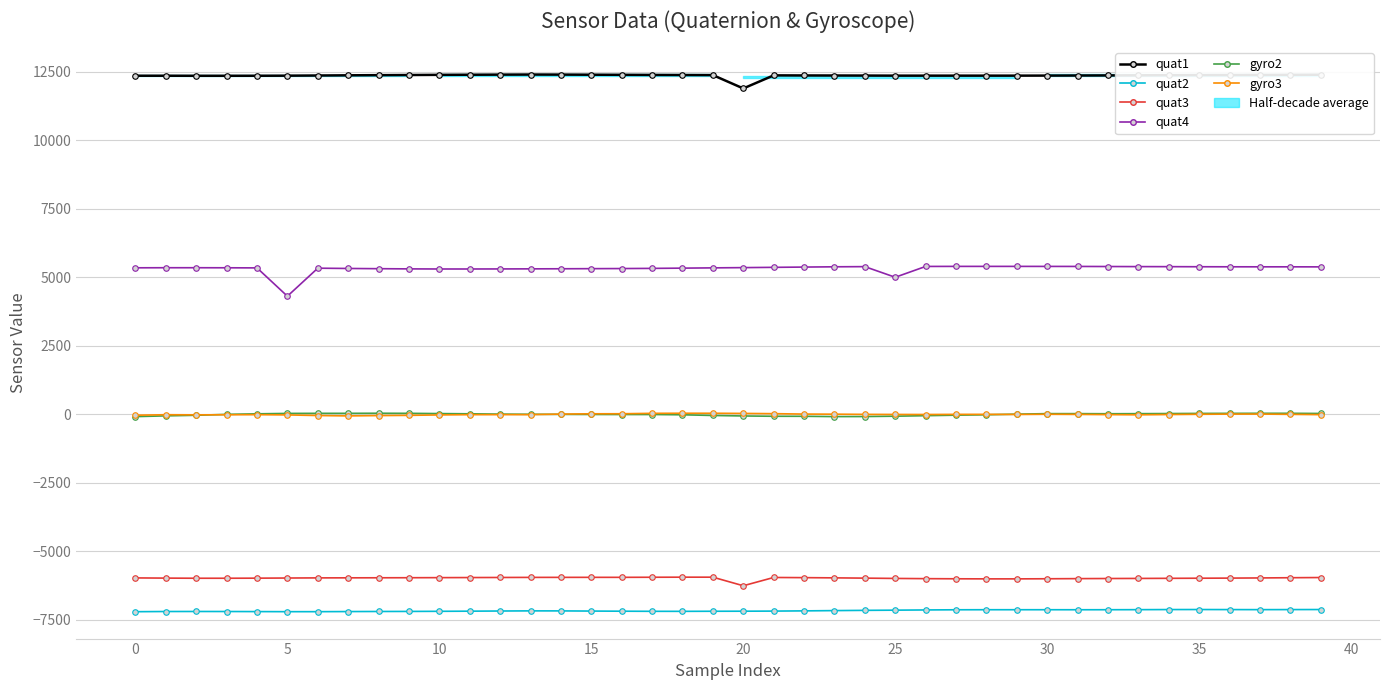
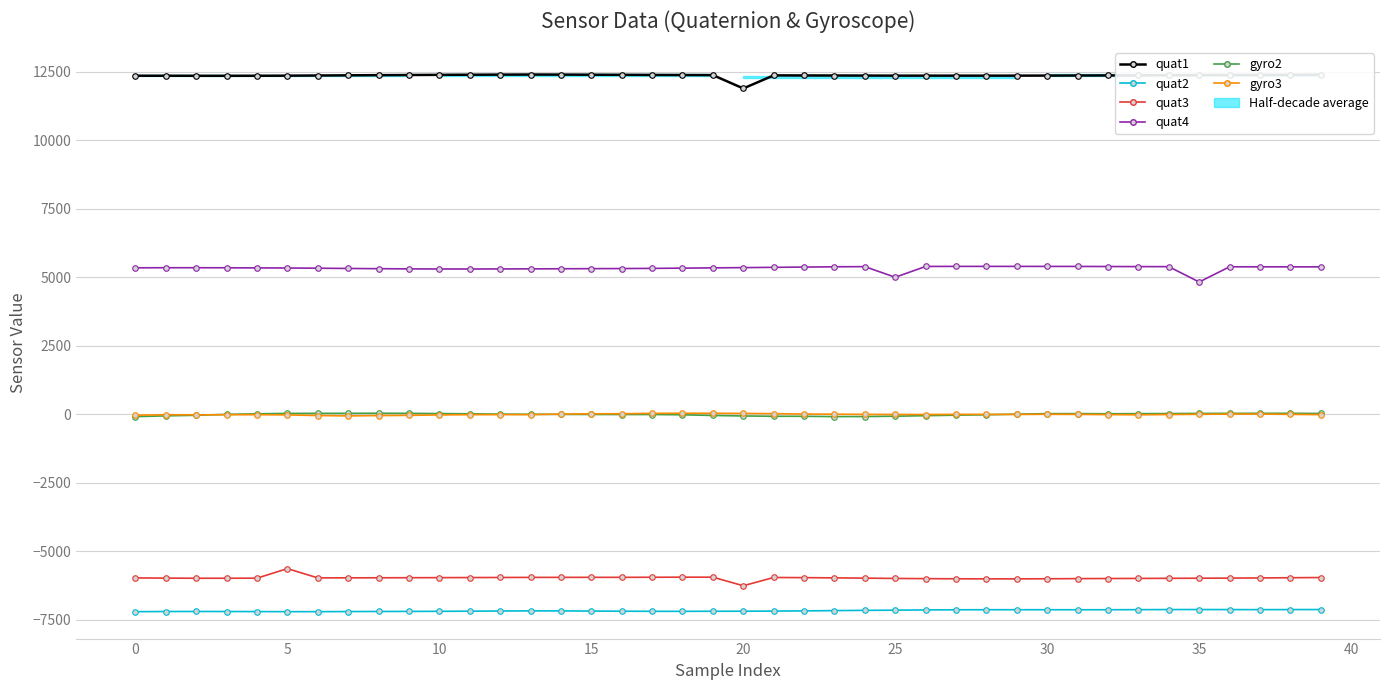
quat3, 5: -6000 -> -5600
quat4, 5: 4300 -> 5300
quat4, 35: 5400 -> 4800
